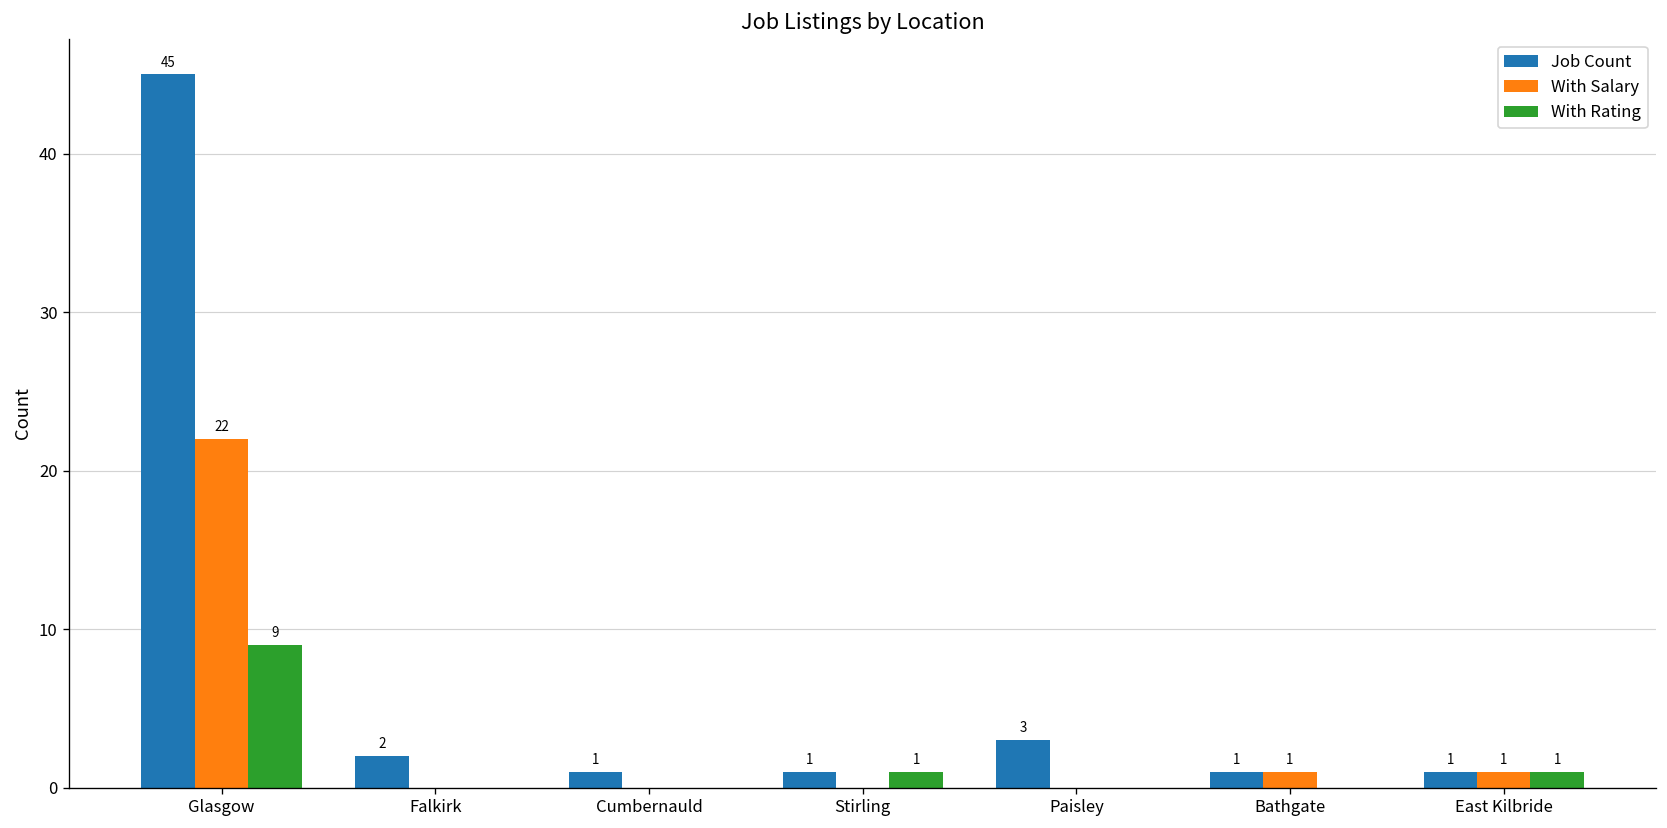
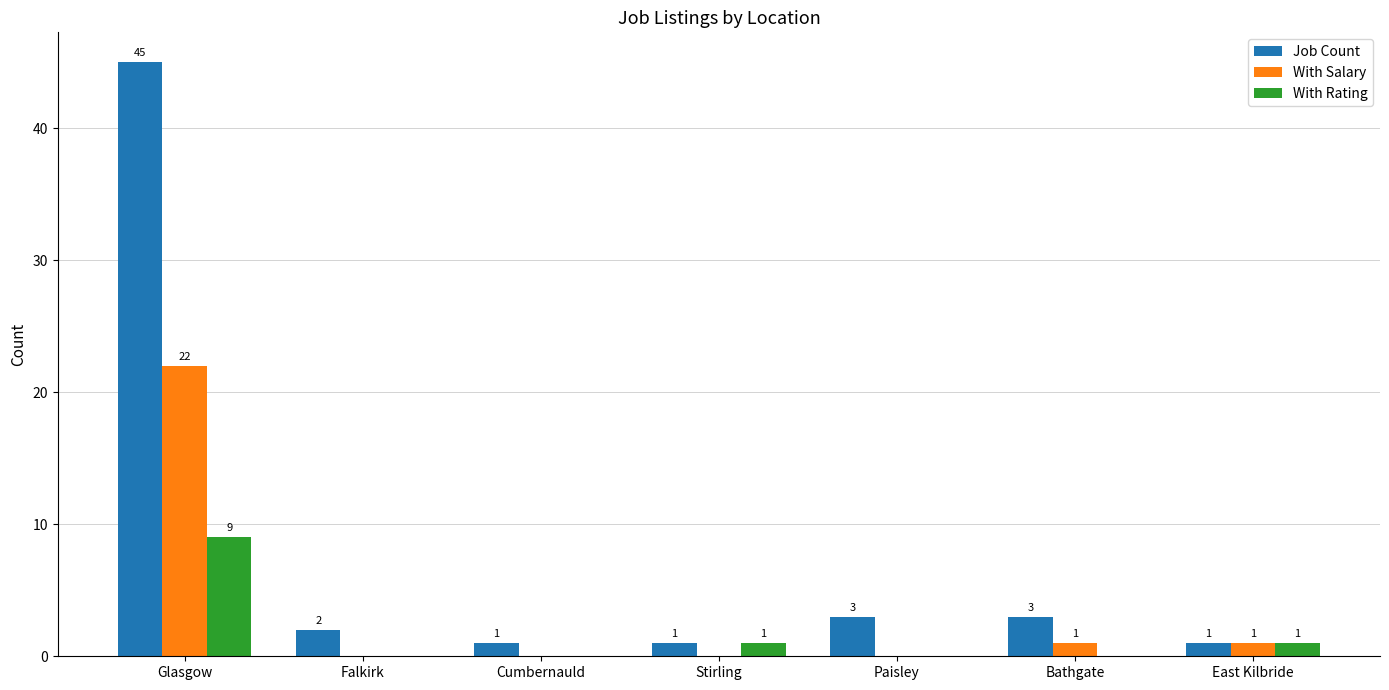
Job Count, Bathgate: 1 -> 3
